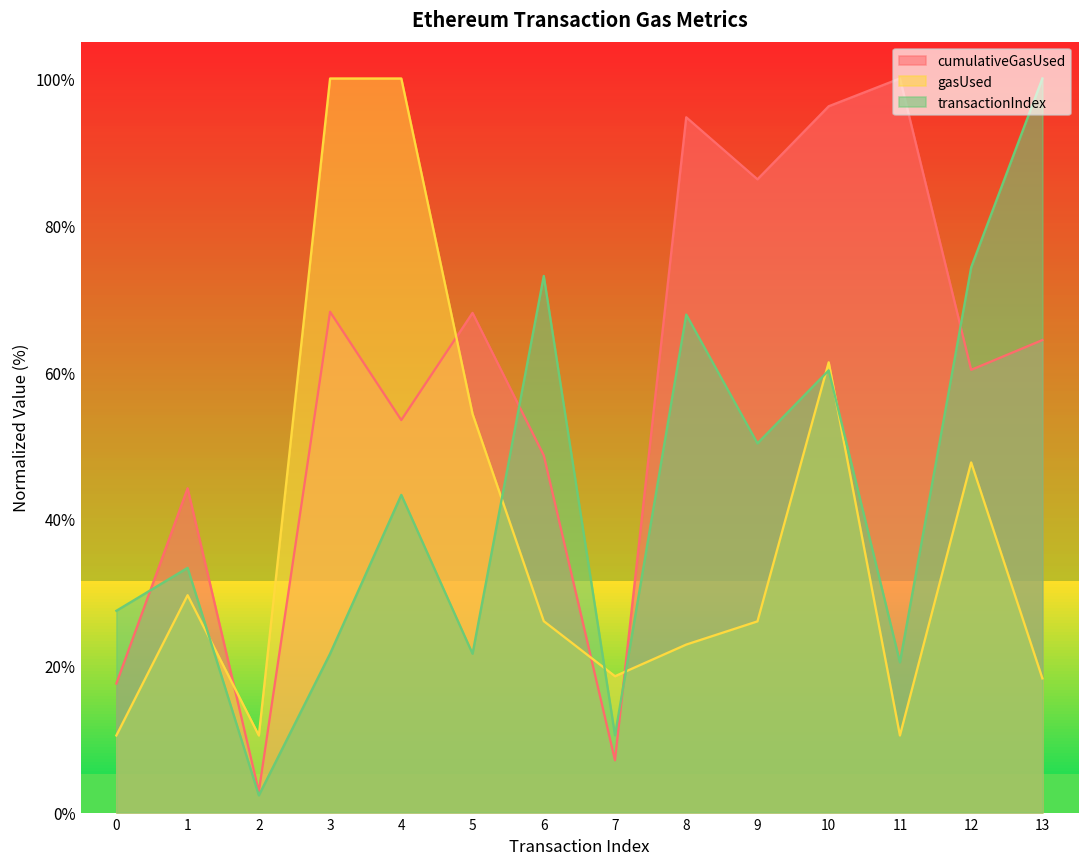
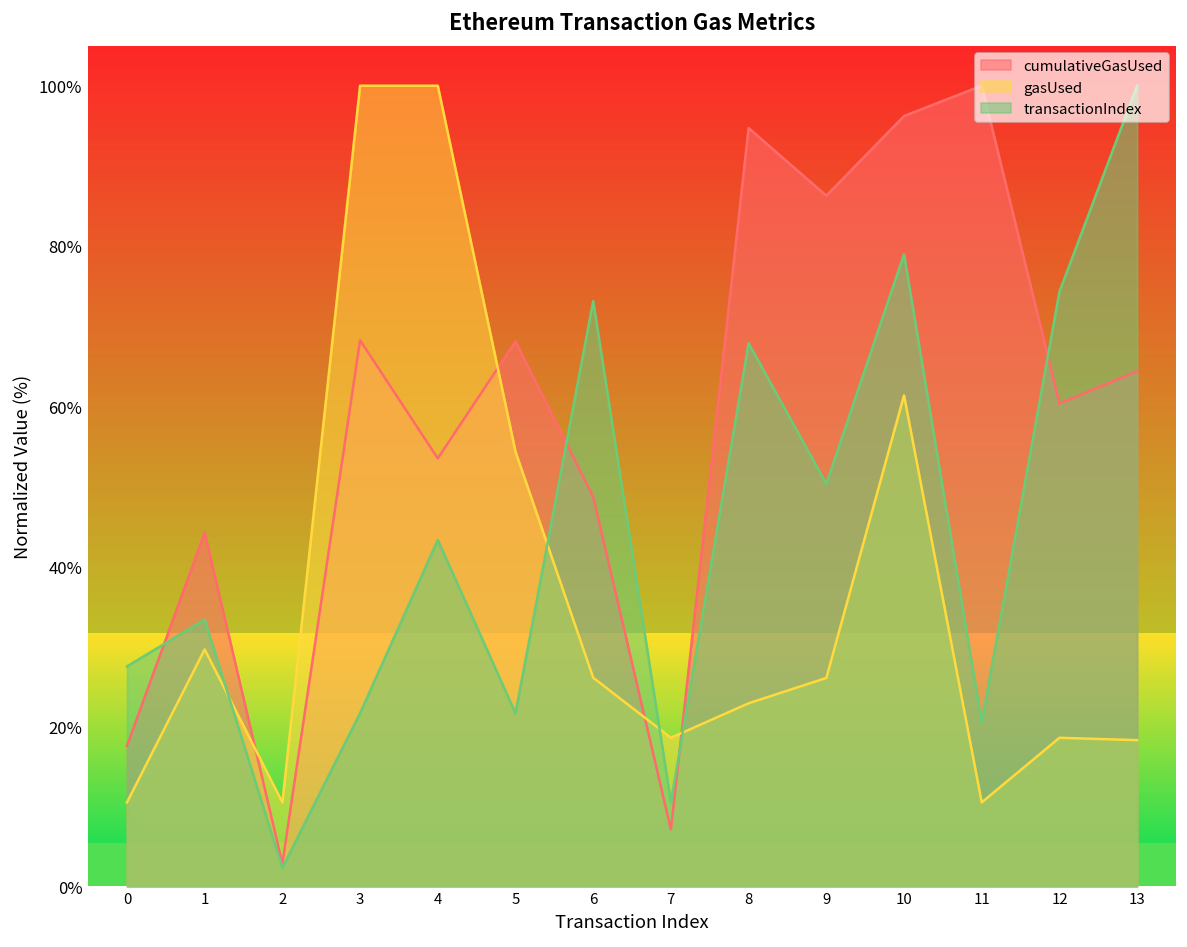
transactionIndex, 10: 60% -> 79%
gasUsed, 12: 48% -> 19%
